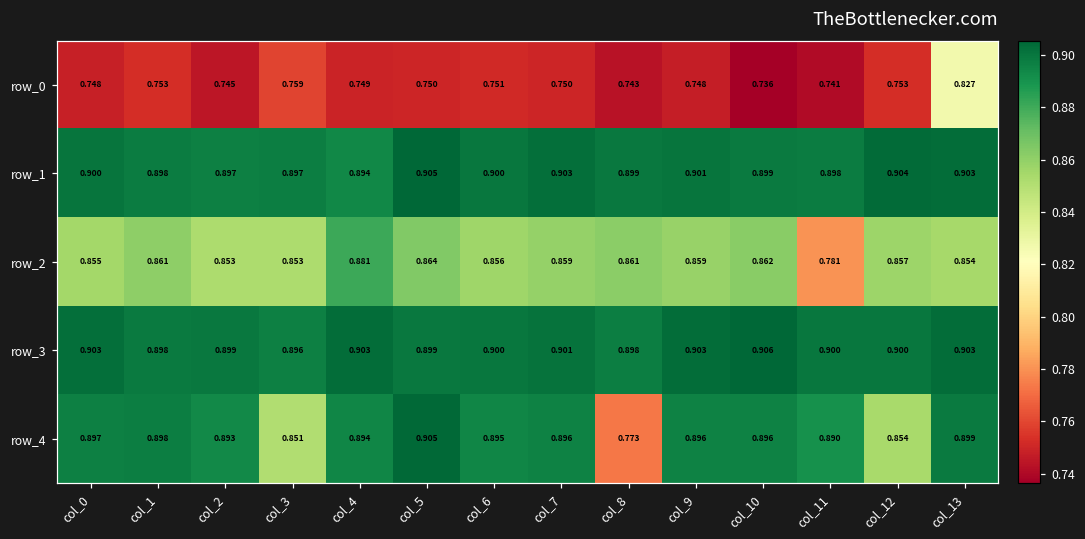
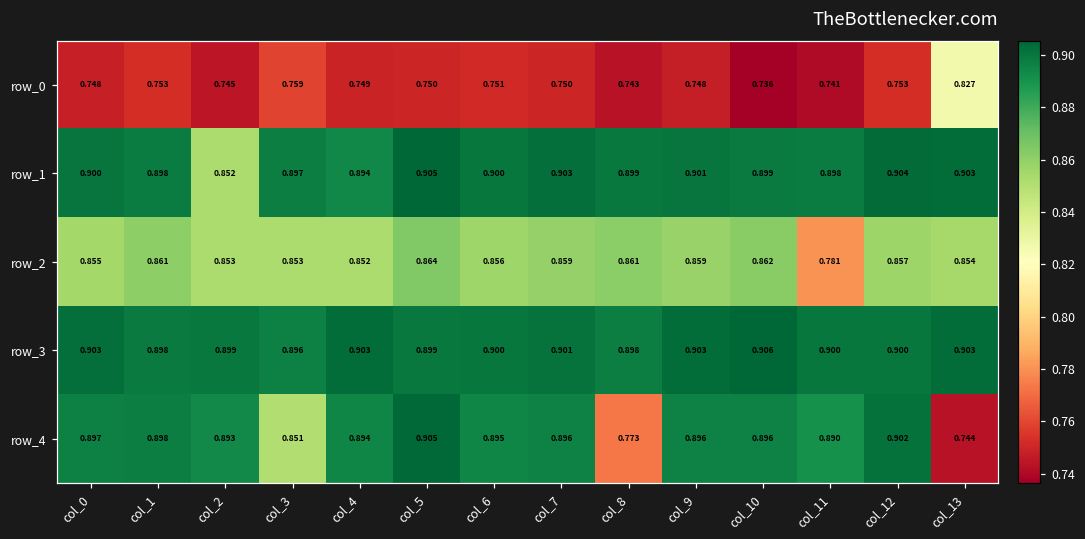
row_1, col_2: 0.897 -> 0.852
row_2, col_4: 0.881 -> 0.852
row_4, col_12: 0.854 -> 0.902
row_4, col_13: 0.899 -> 0.744
